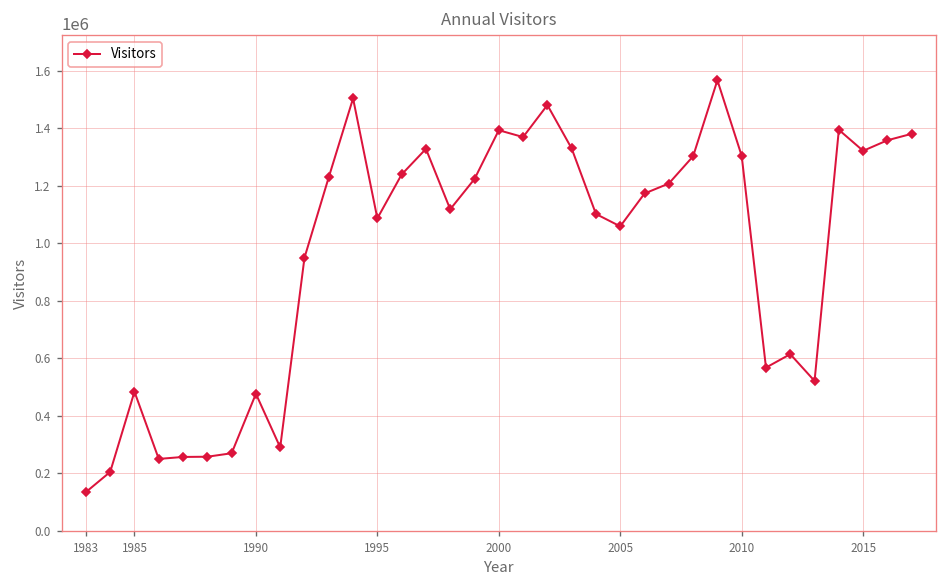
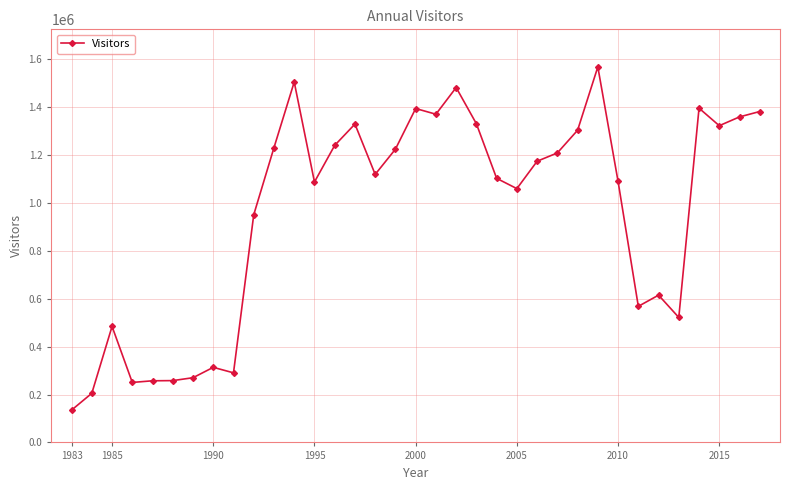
1990: 480000 -> 310000
2010: 1300000 -> 1090000
